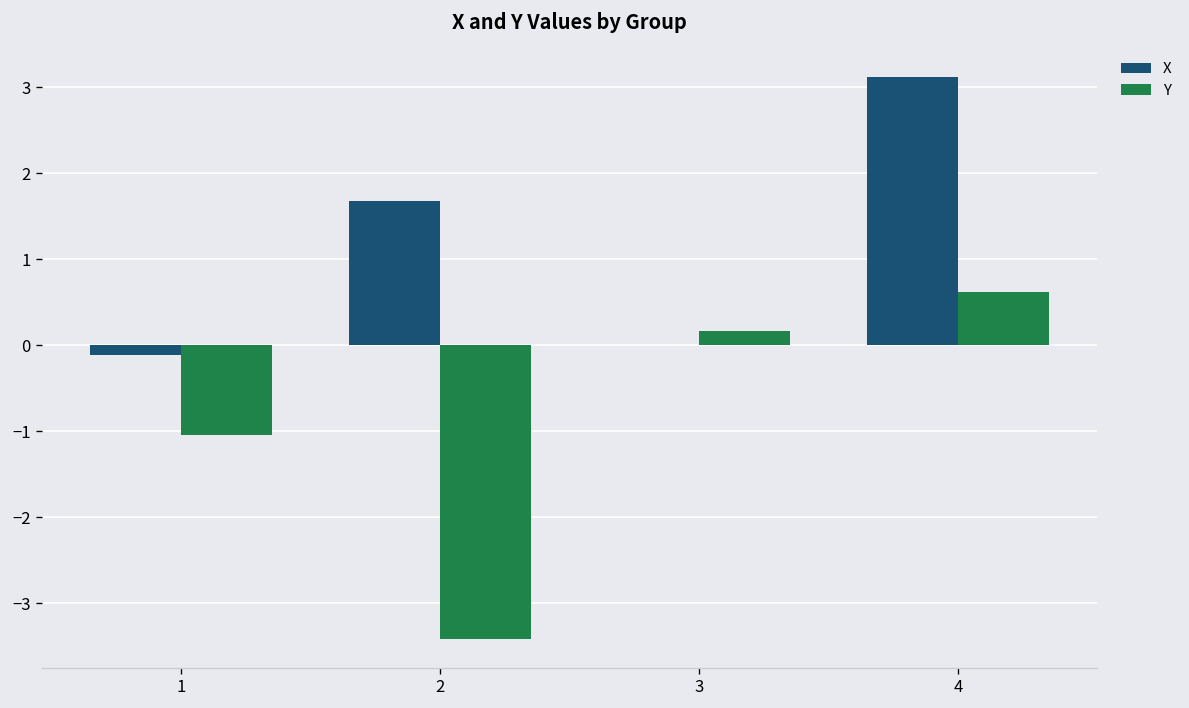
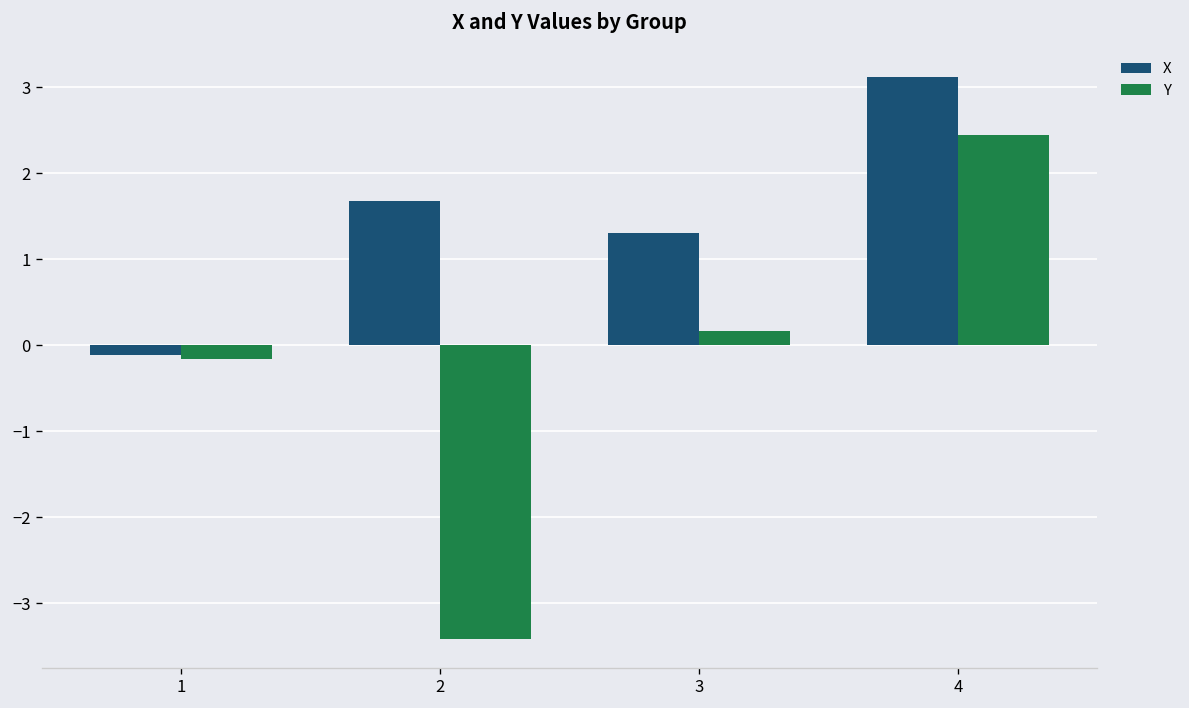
Y, 1: -1.0 -> -0.2
X, 3: 0.0 -> 1.3
Y, 4: 0.6 -> 2.4
